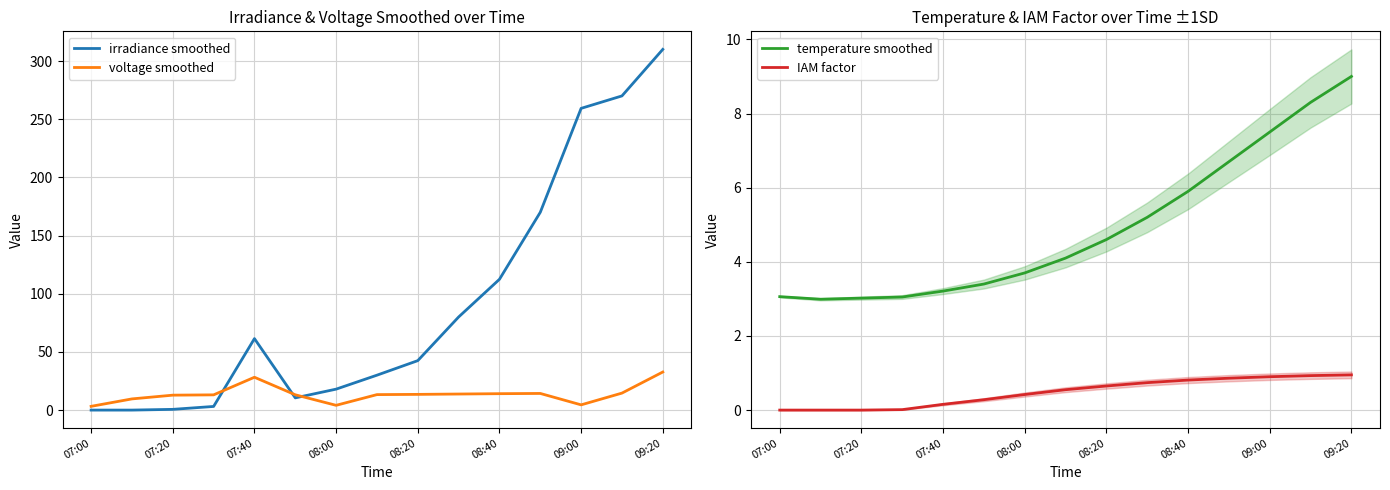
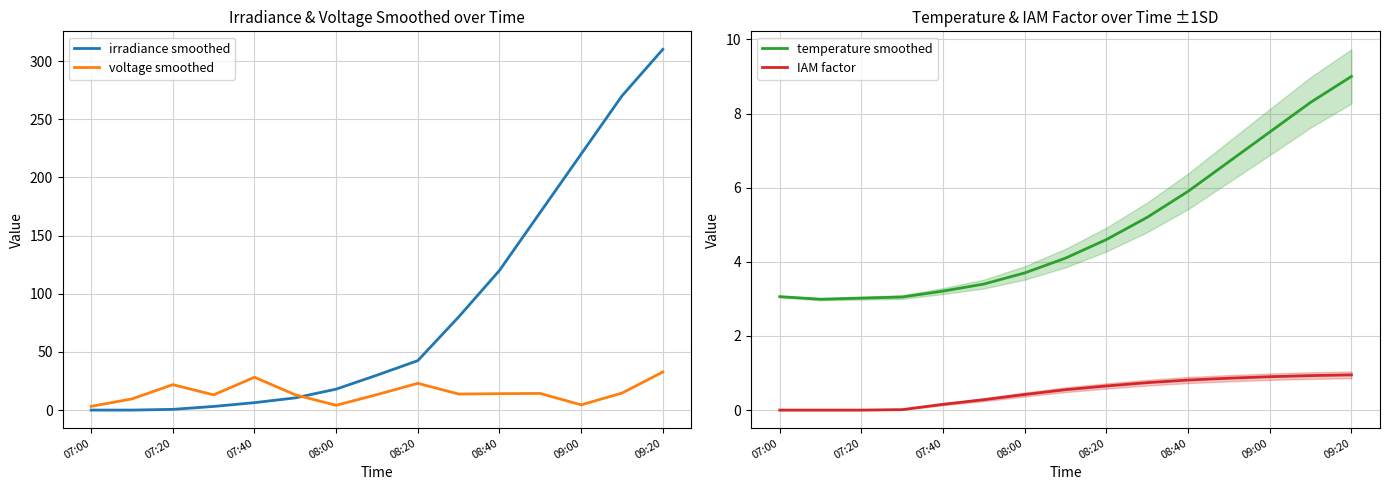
Irradiance & Voltage Smoothed over Time, voltage smoothed, 07:20: 13 -> 22
Irradiance & Voltage Smoothed over Time, irradiance smoothed, 07:40: 61 -> 6
Irradiance & Voltage Smoothed over Time, voltage smoothed, 08:20: 14 -> 23
Irradiance & Voltage Smoothed over Time, irradiance smoothed, 08:40: 112 -> 120
Irradiance & Voltage Smoothed over Time, irradiance smoothed, 09:00: 259 -> 220
